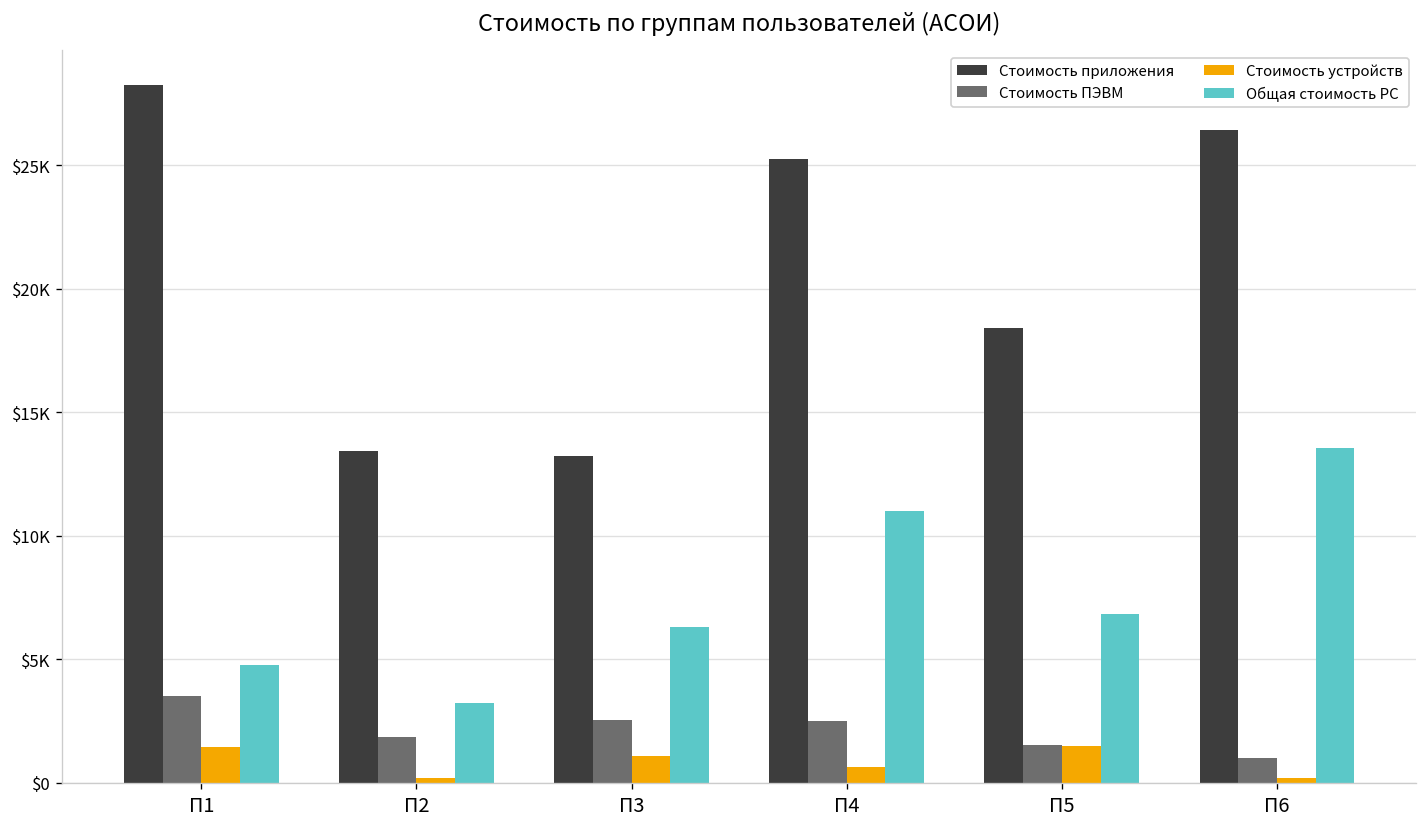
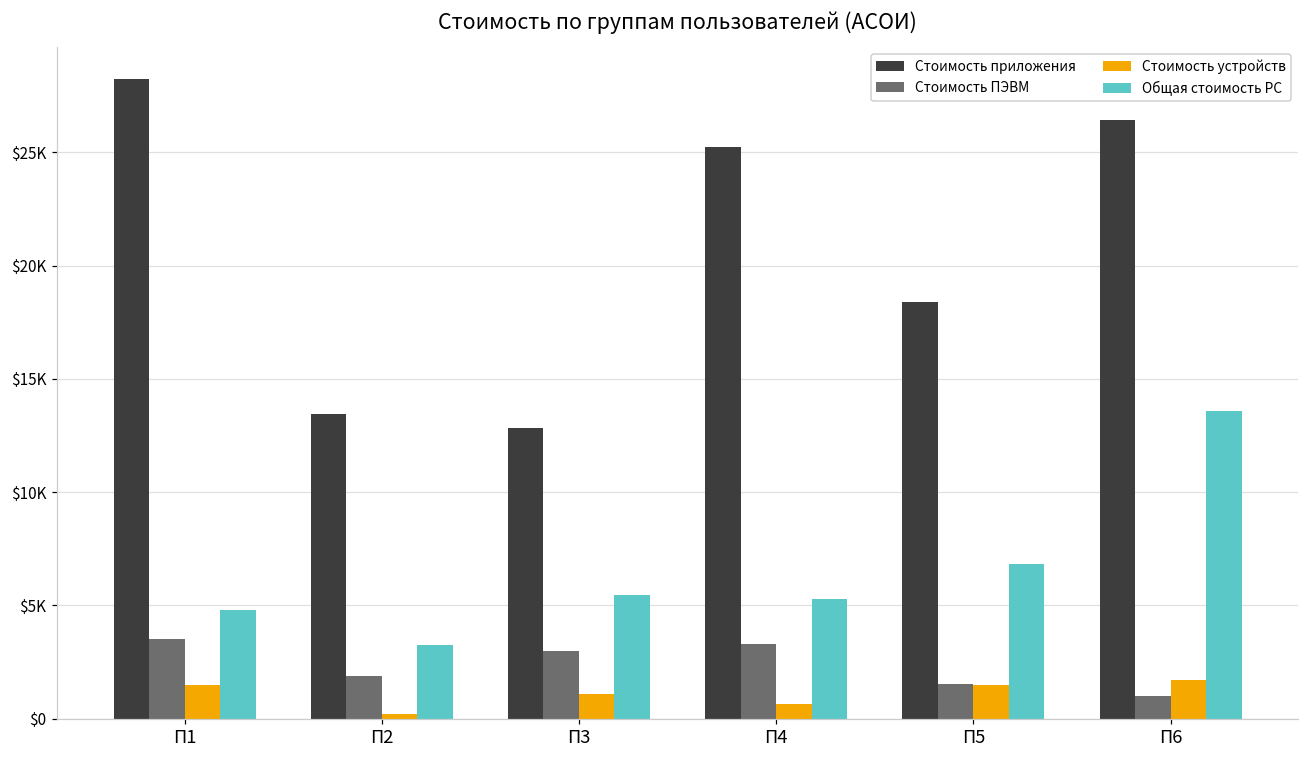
Стоимость приложения, П3: $13200 -> $12800
Стоимость ПЭВМ, П3: $2500 -> $3000
Общая стоимость РС, П3: $6300 -> $5400
Стоимость ПЭВМ, П4: $2500 -> $3300
Общая стоимость РС, П4: $11000 -> $5300
Стоимость устройств, П6: $200 -> $1700
